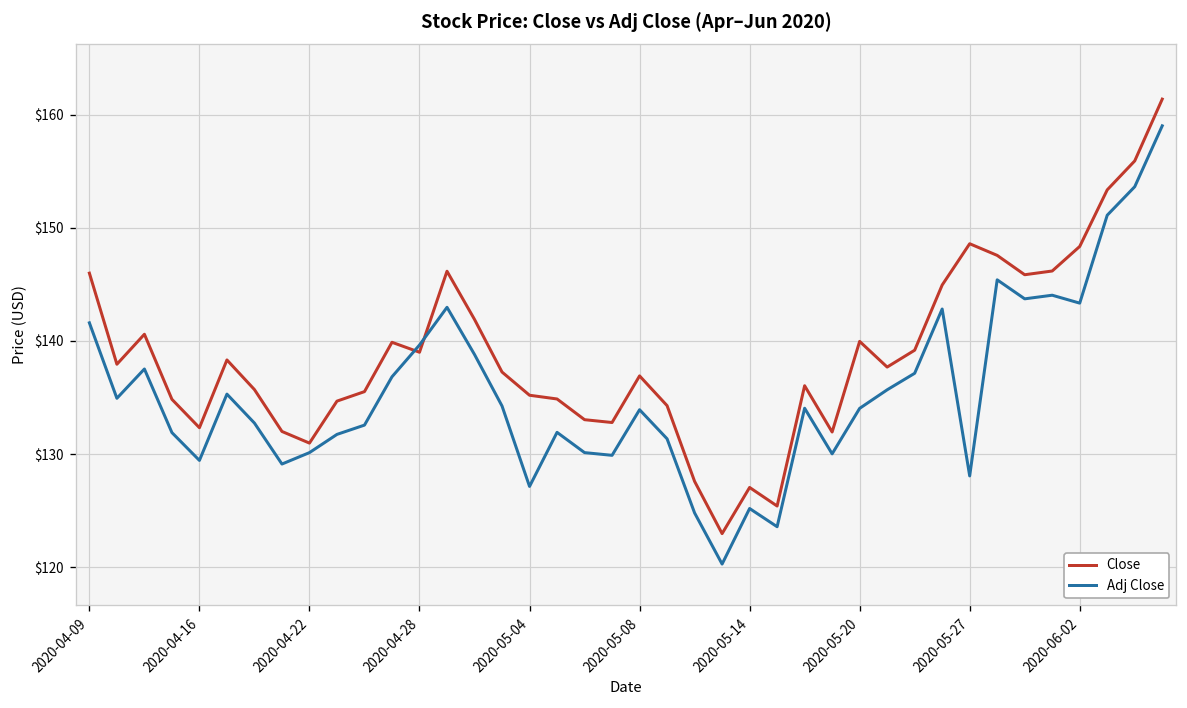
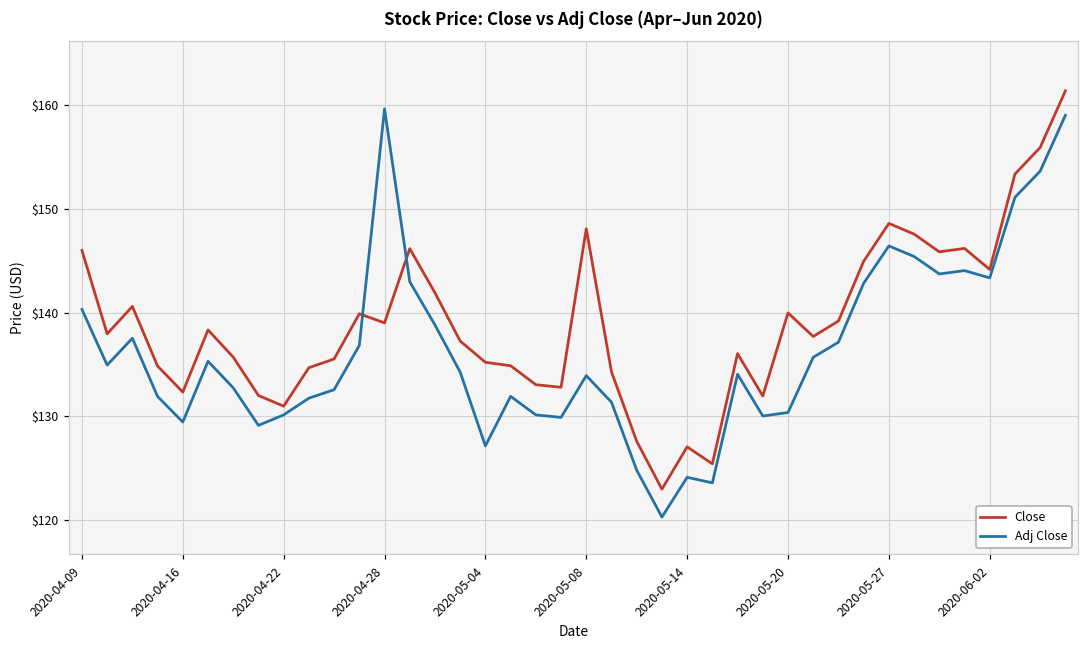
Adj Close, 2020-04-09: $142 -> $140
Adj Close, 2020-04-28: $140 -> $160
Close, 2020-05-08: $137 -> $148
Adj Close, 2020-05-14: $125 -> $124
Adj Close, 2020-05-20: $134 -> $130
Adj Close, 2020-05-27: $128 -> $146
Close, 2020-06-02: $148 -> $144
